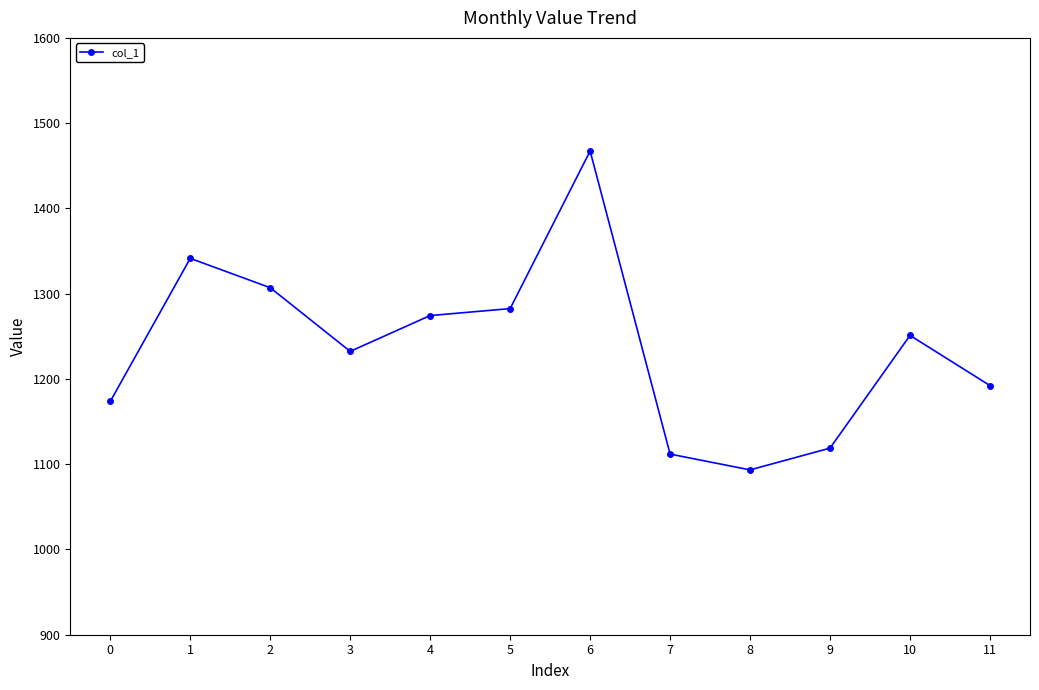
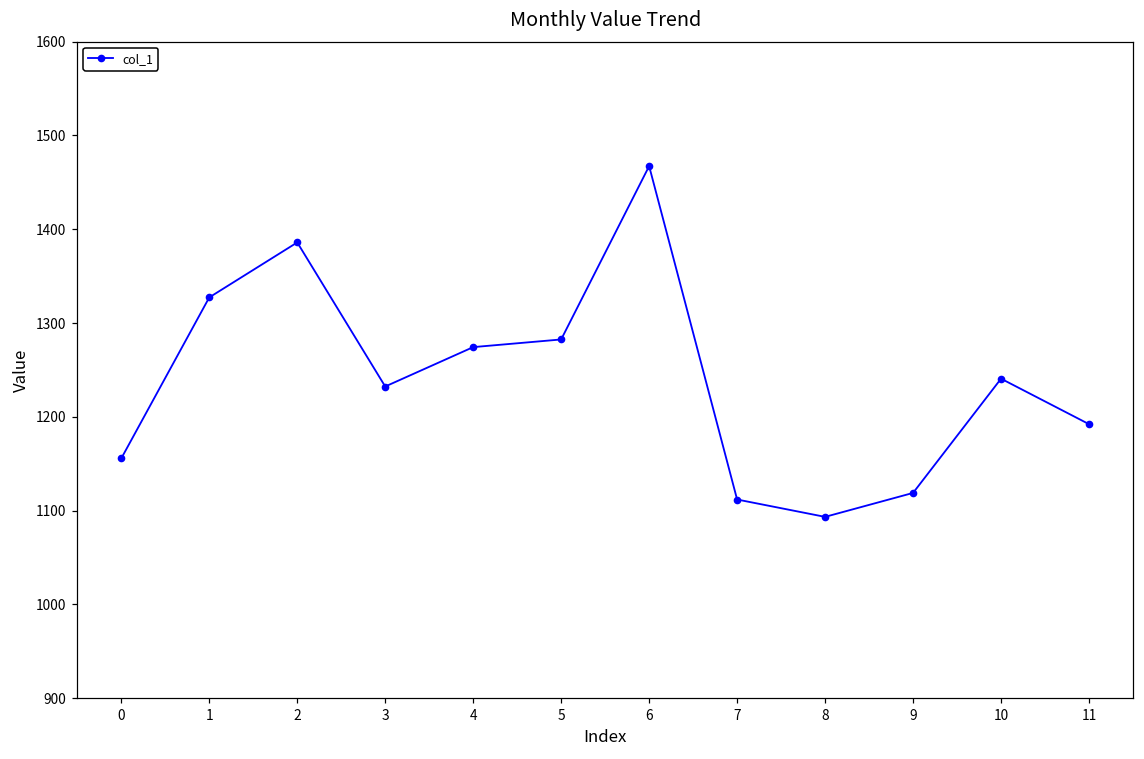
0: 1170 -> 1160
1: 1340 -> 1330
2: 1310 -> 1390
10: 1250 -> 1240
